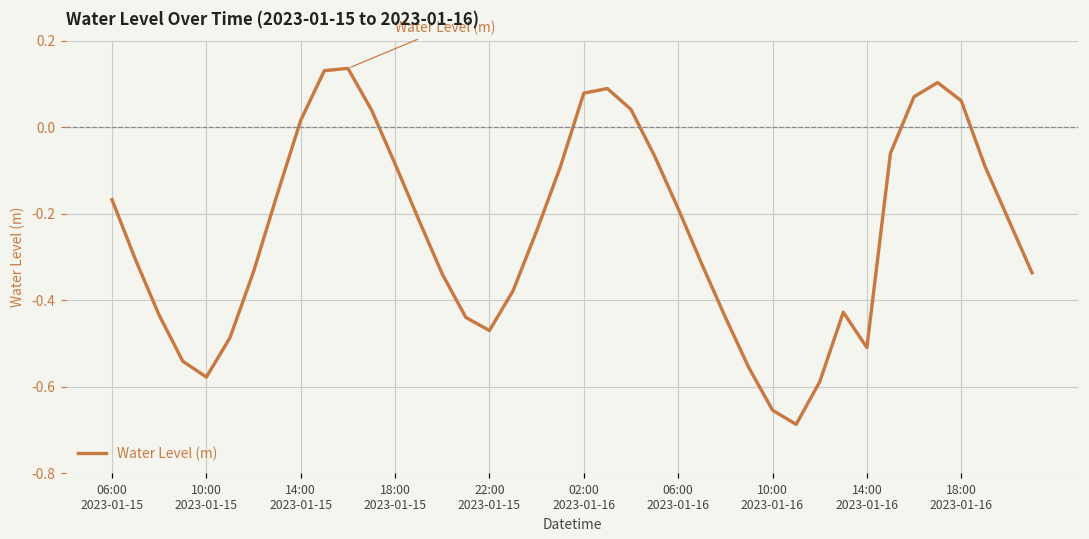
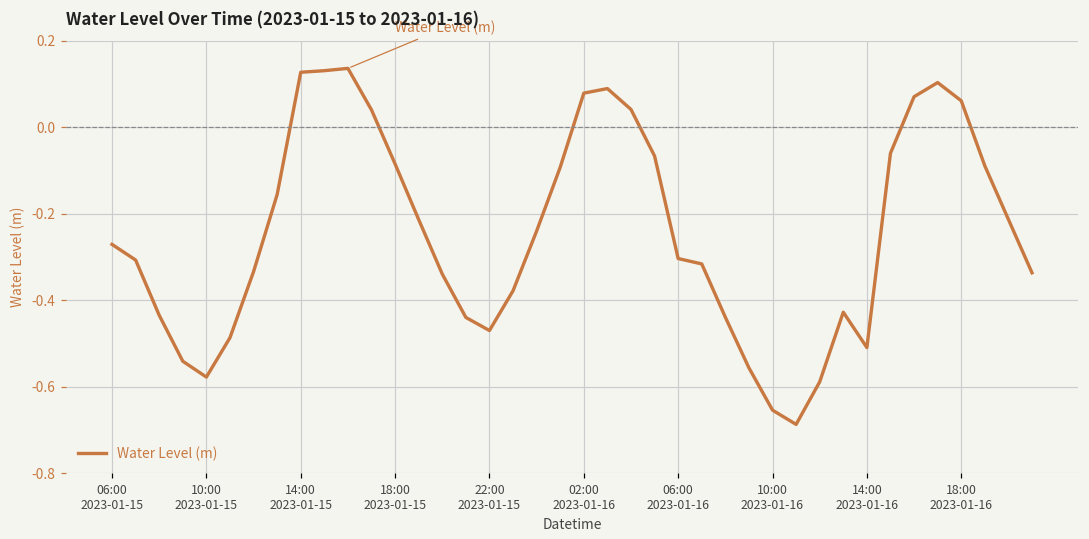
06:00 2023-01-15: -0.17 -> -0.27
14:00 2023-01-15: 0.02 -> 0.13
06:00 2023-01-16: -0.19 -> -0.30
